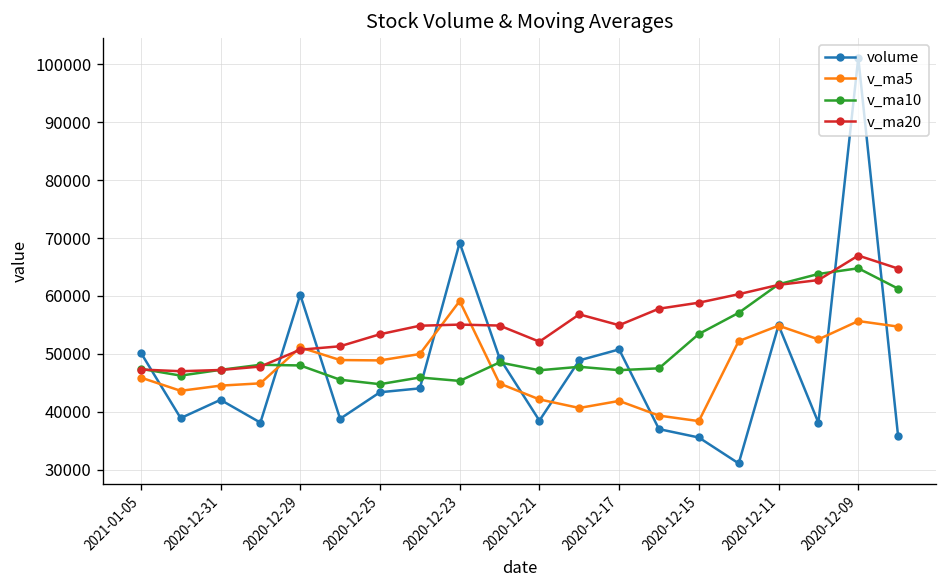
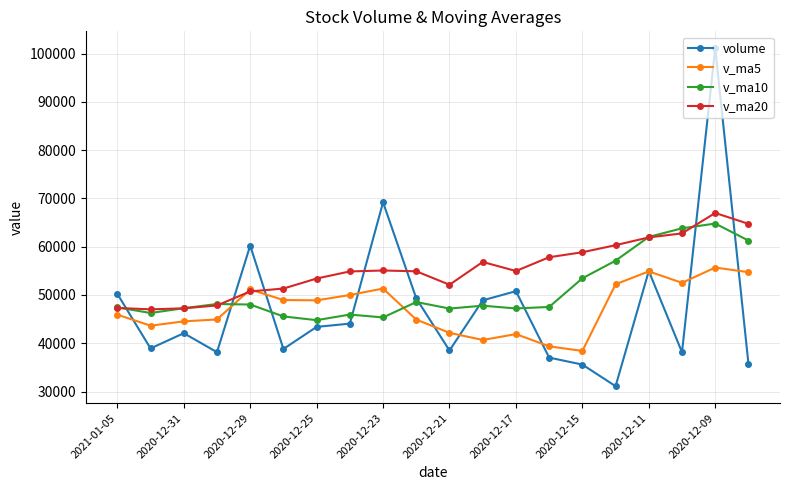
v_ma5, 2020-12-23: 59000 -> 51000
